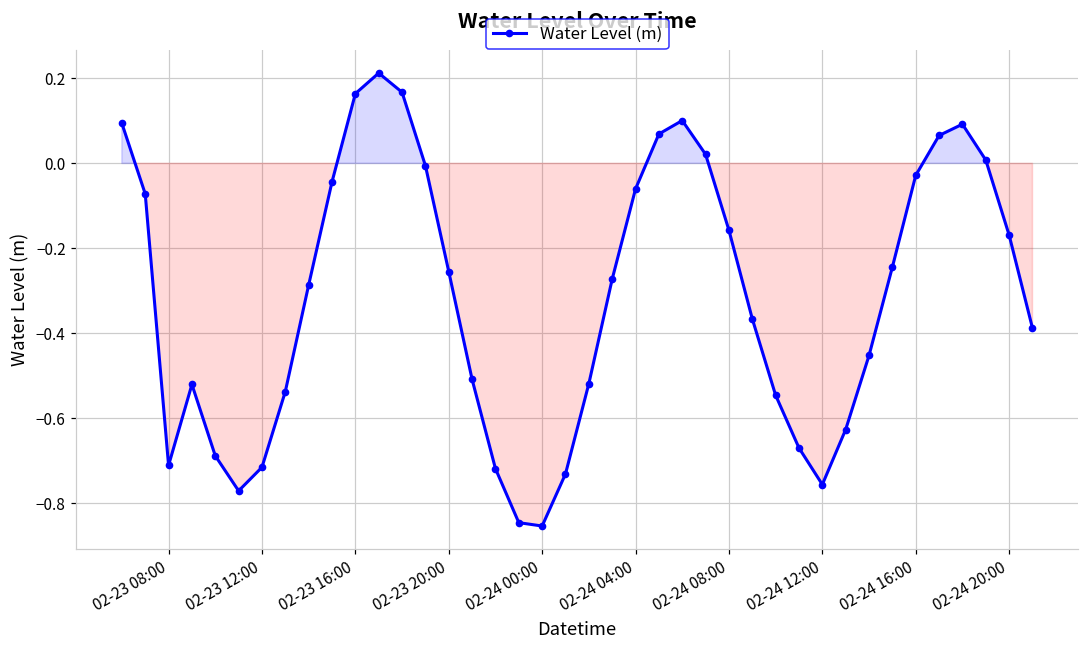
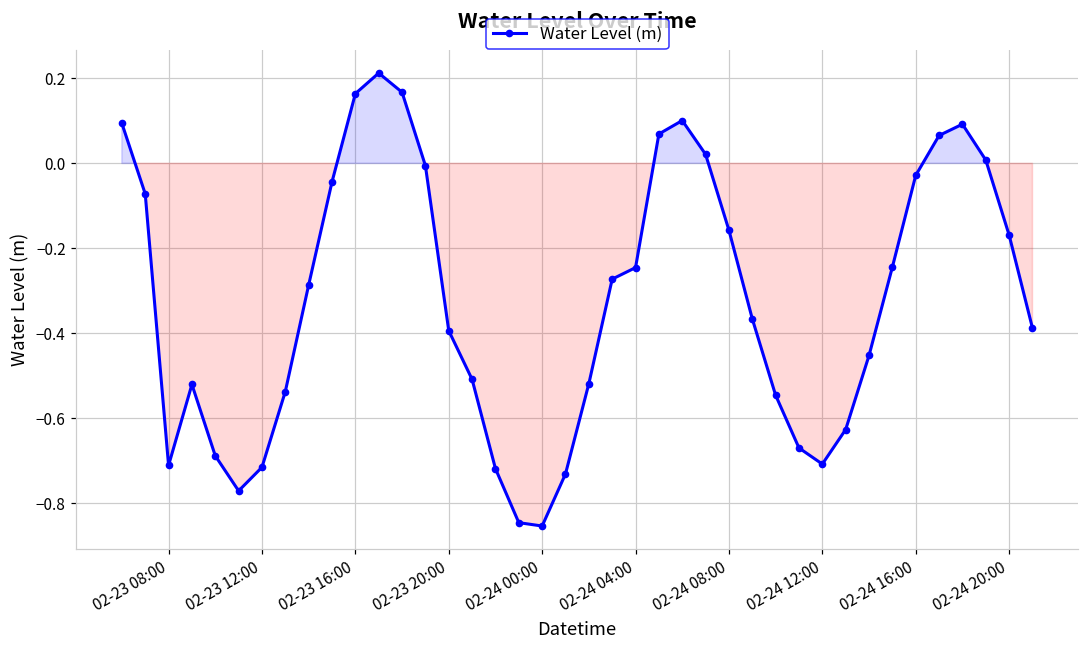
02-23 20:00: -0.25 -> -0.39
02-24 04:00: -0.06 -> -0.25
02-24 12:00: -0.76 -> -0.71
